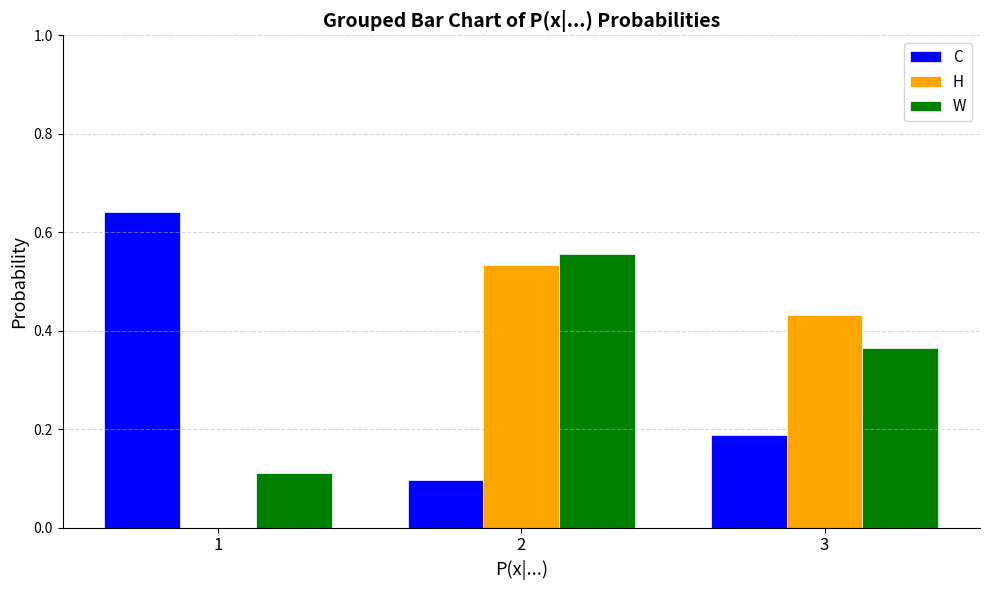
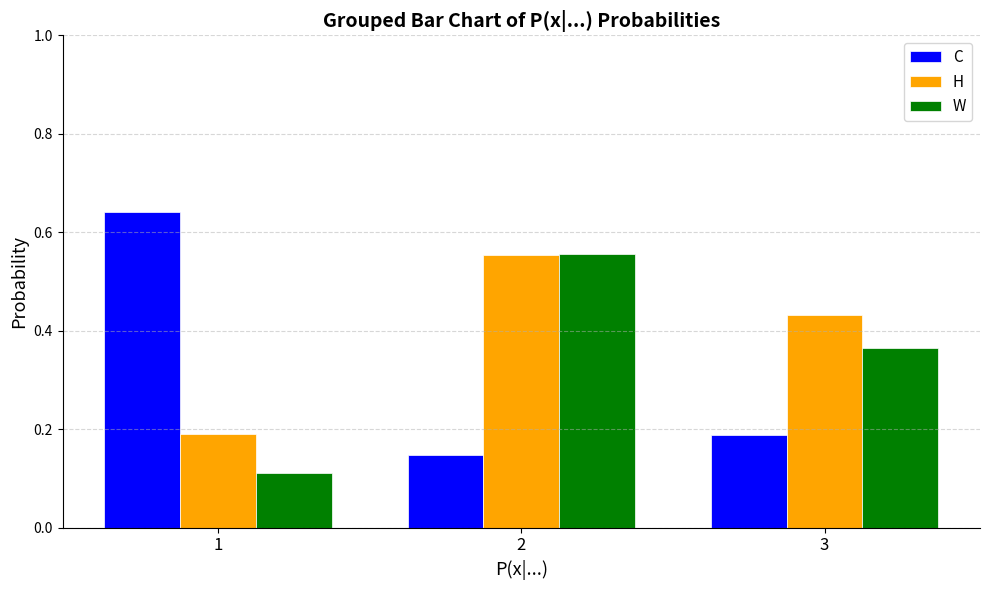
H, 1: 0.00 -> 0.19
C, 2: 0.10 -> 0.15
H, 2: 0.53 -> 0.55
